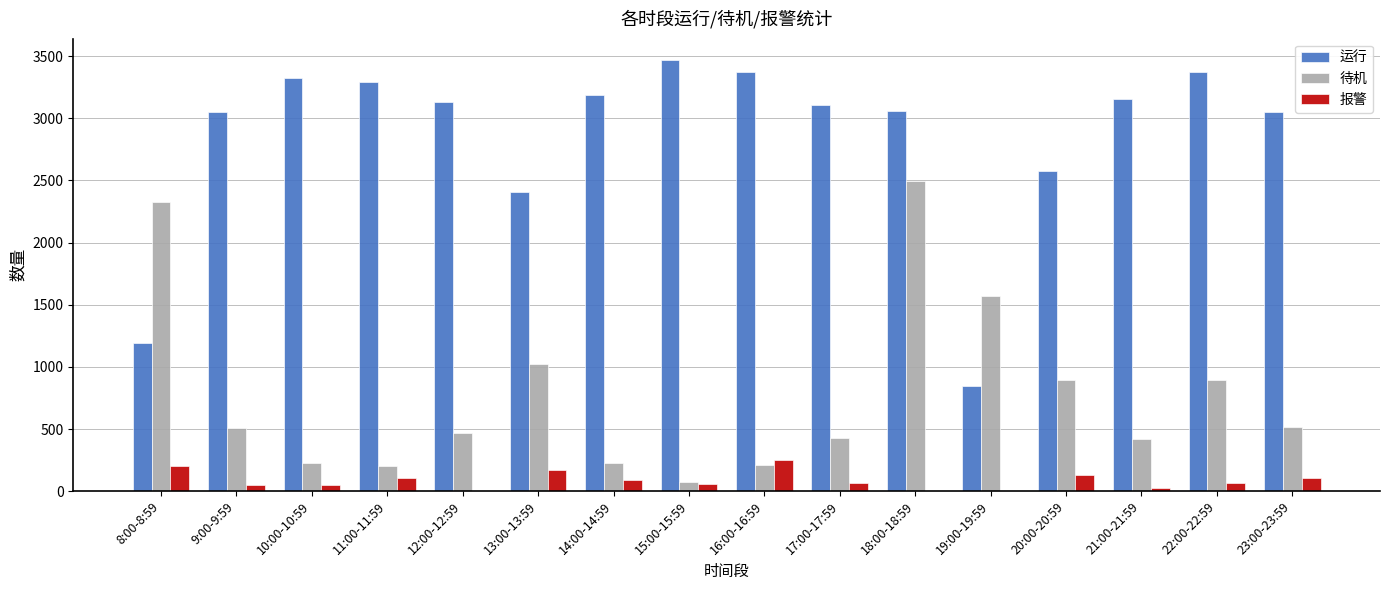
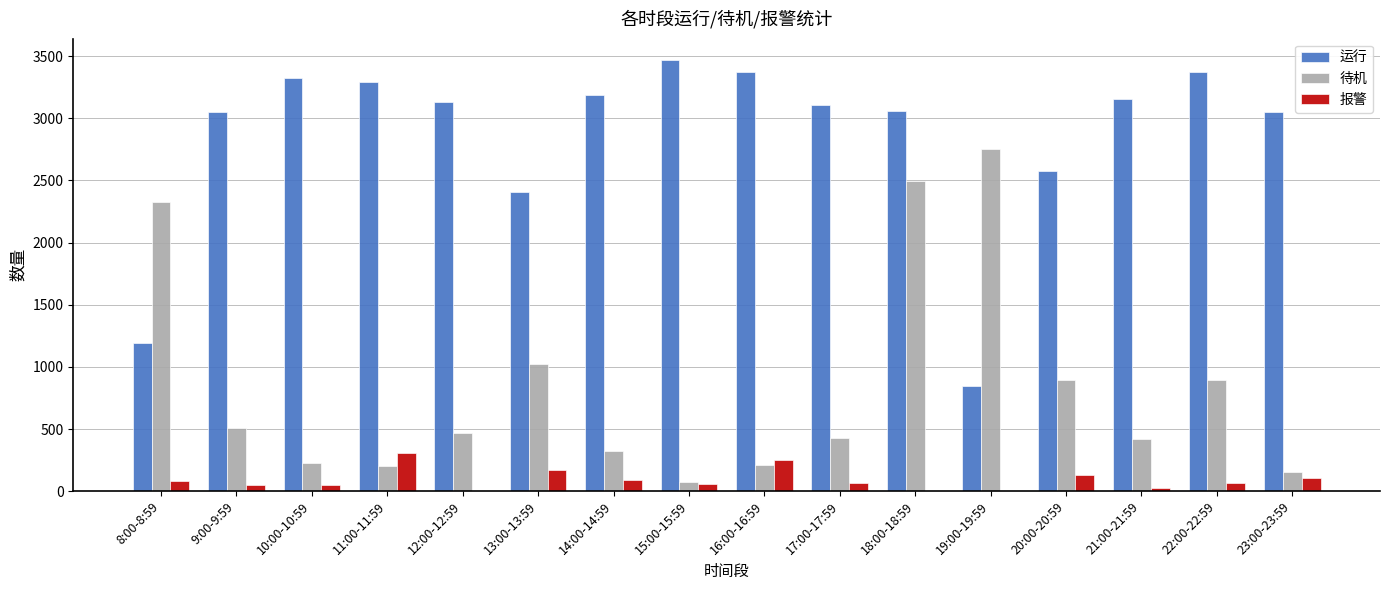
报警, 8:00-8:59: 200 -> 80
报警, 11:00-11:59: 110 -> 310
待机, 14:00-14:59: 220 -> 320
待机, 19:00-19:59: 1570 -> 2750
待机, 23:00-23:59: 510 -> 160
